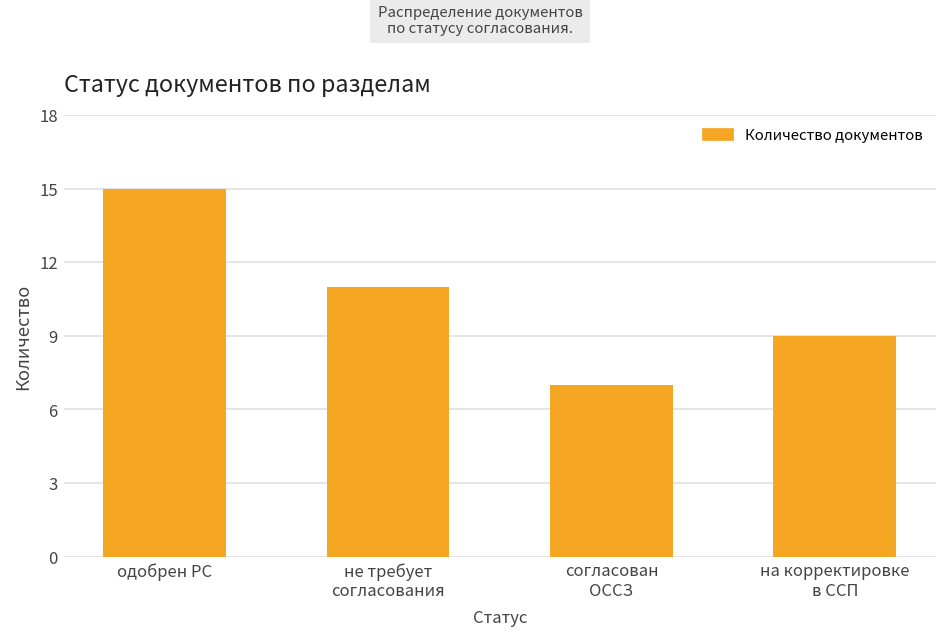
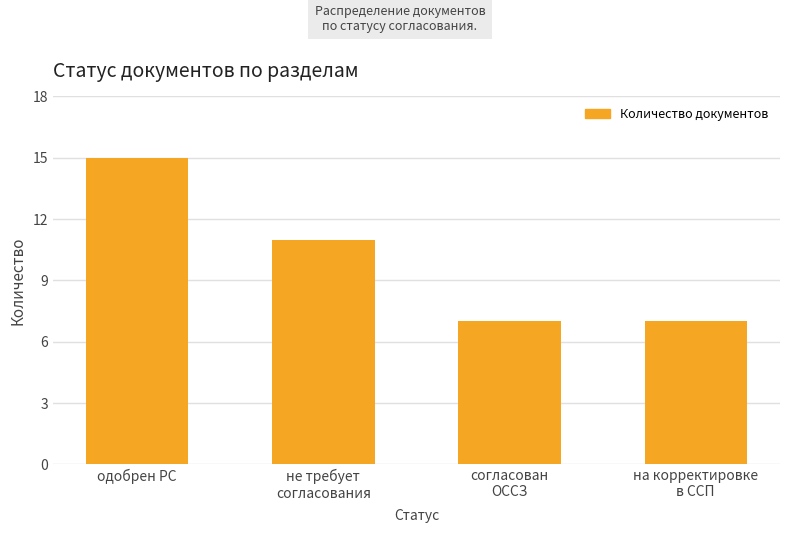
на корректировке в ССП: 9 -> 7
